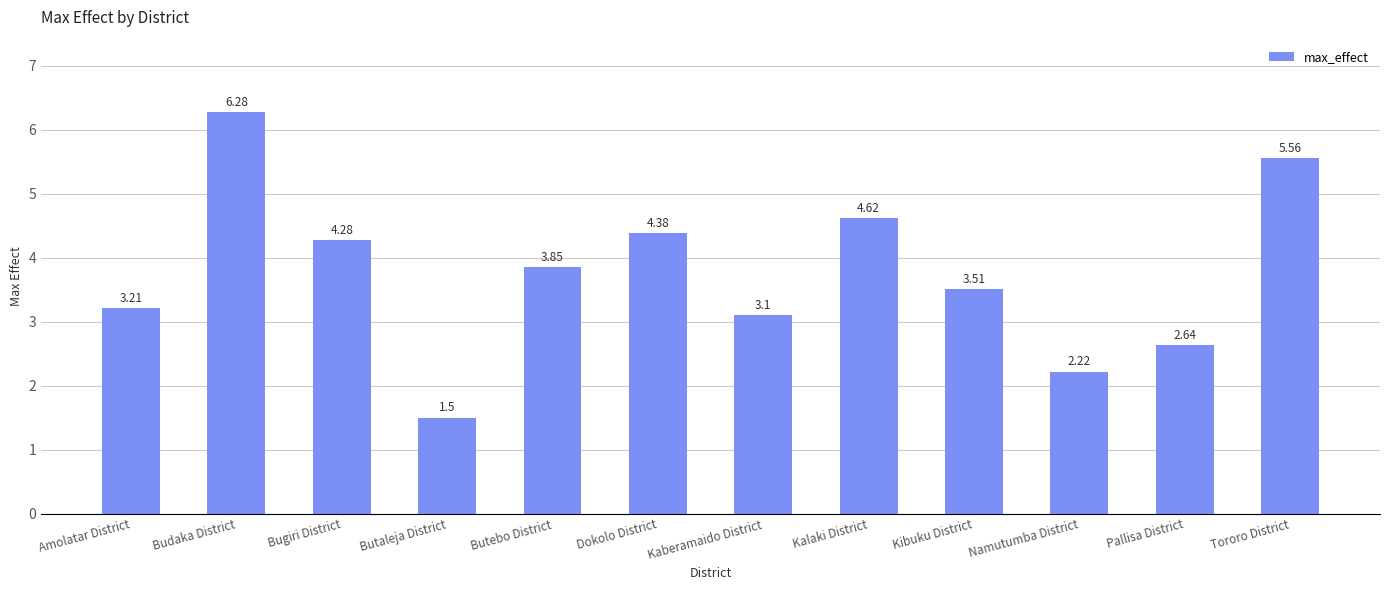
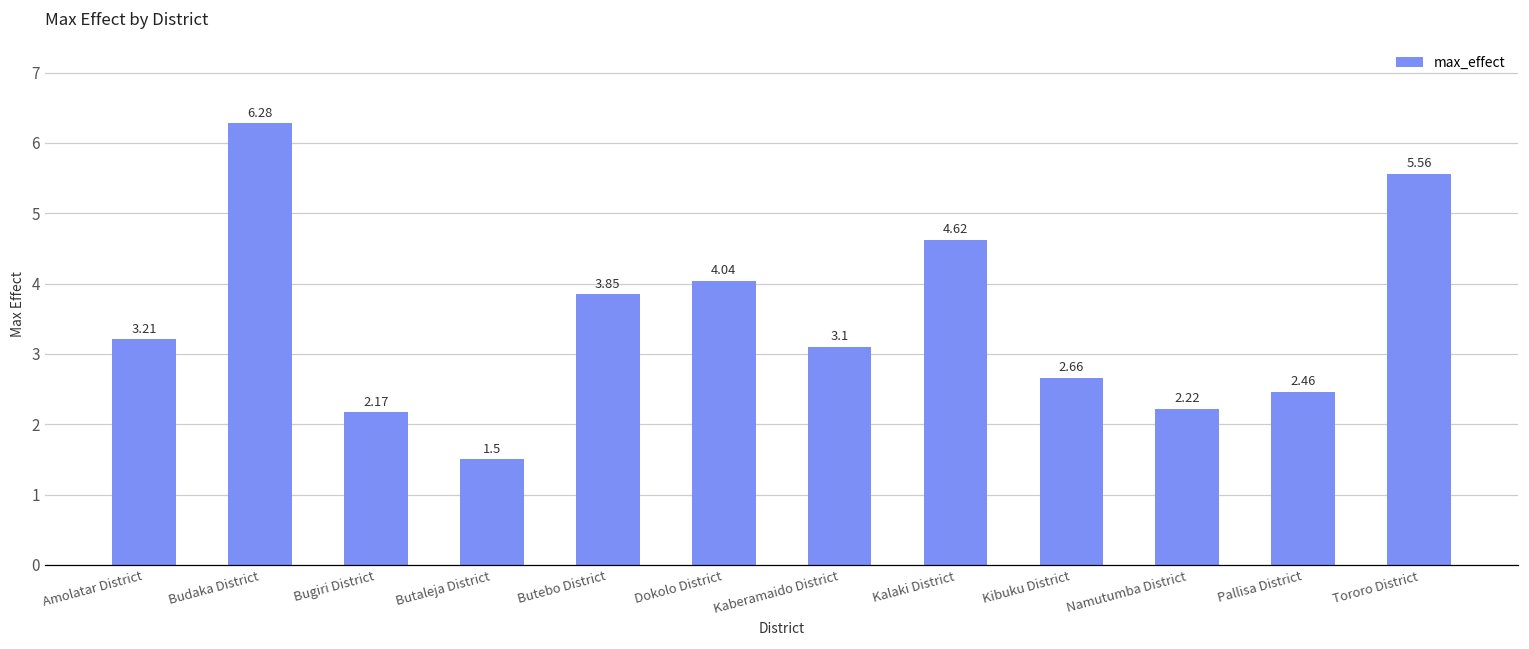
Bugiri District: 4.28 -> 2.17
Dokolo District: 4.38 -> 4.04
Kibuku District: 3.51 -> 2.66
Pallisa District: 2.64 -> 2.46
